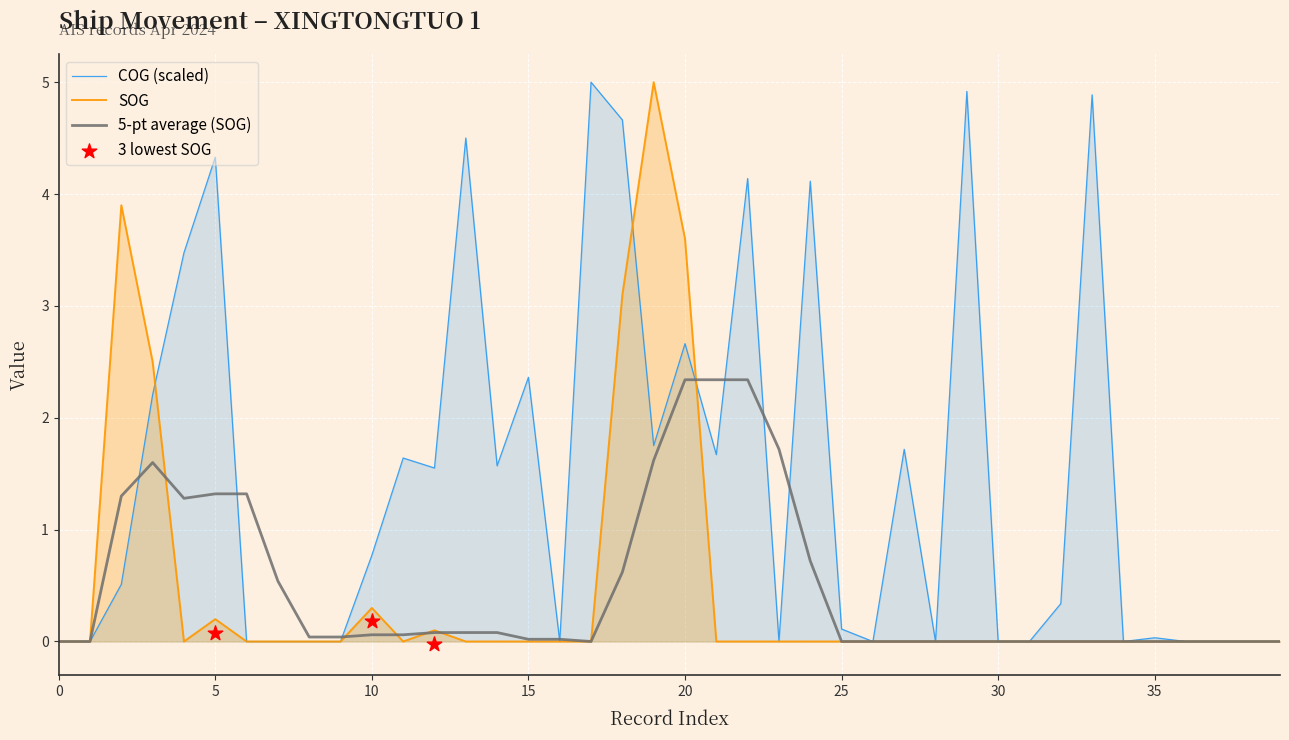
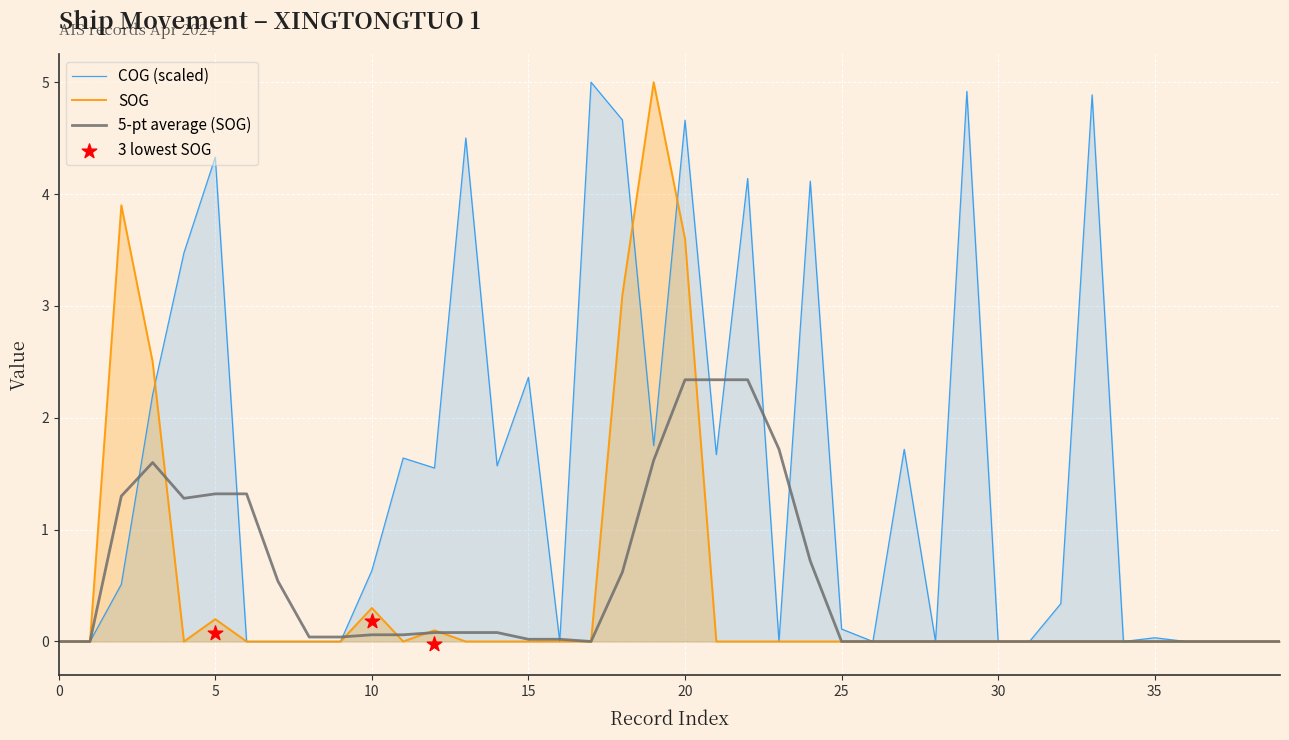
COG (scaled), 10: 0.77 -> 0.63
COG (scaled), 20: 2.66 -> 4.66
